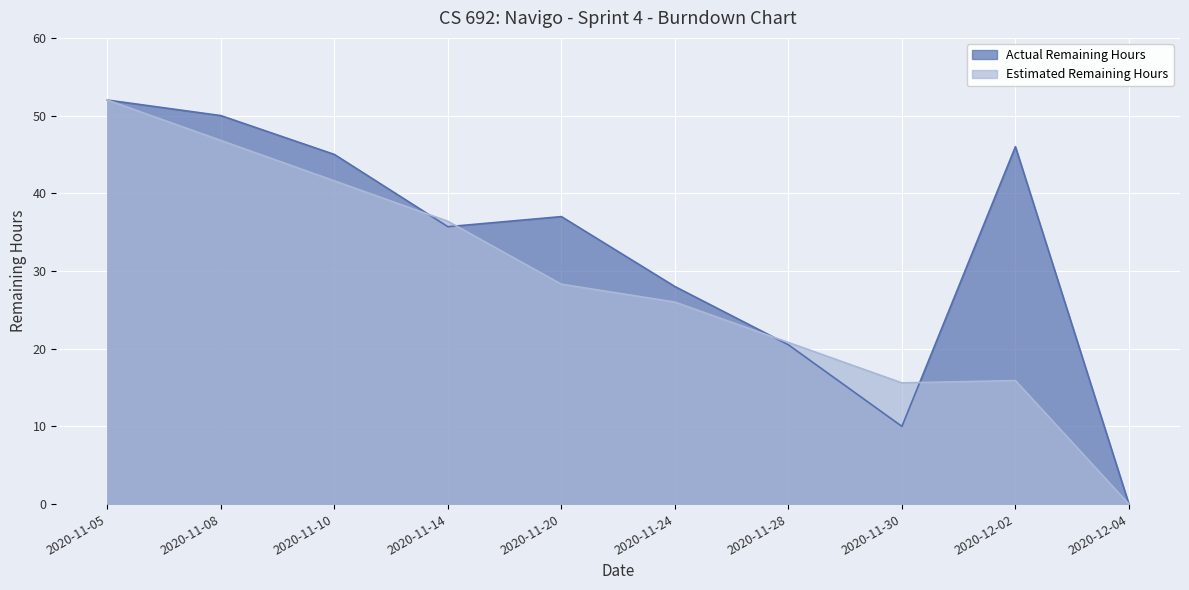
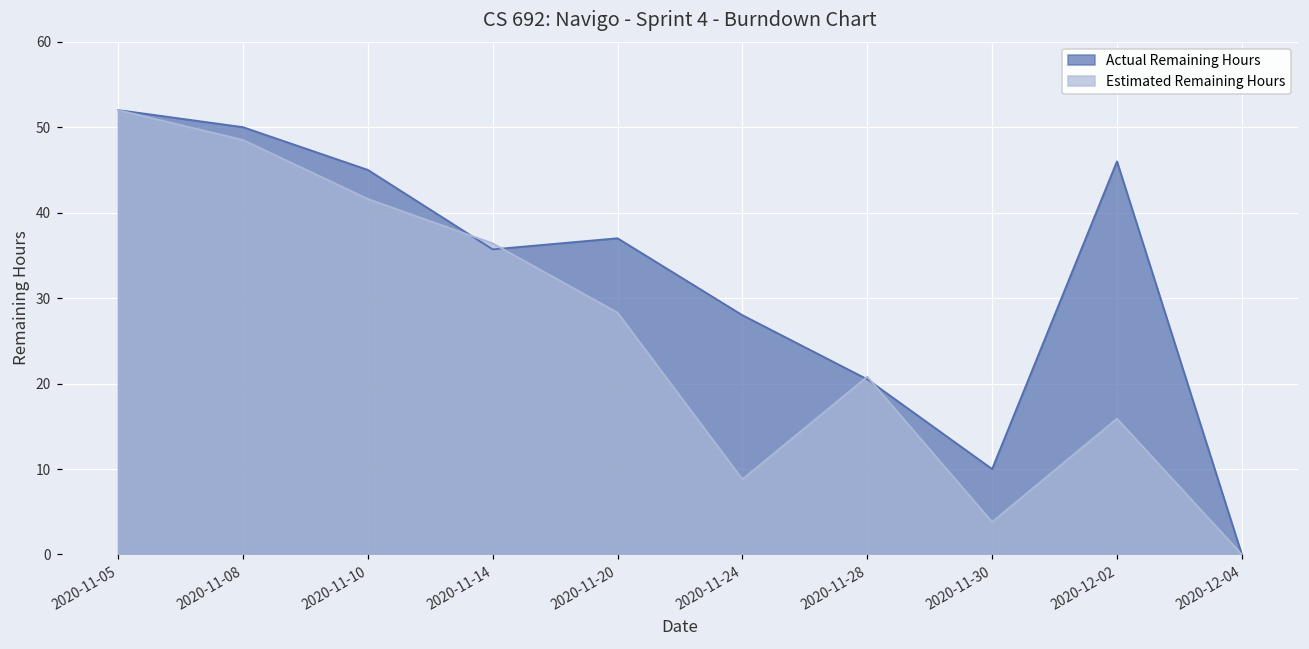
Estimated Remaining Hours, 2020-11-08: 47 -> 49
Estimated Remaining Hours, 2020-11-24: 26 -> 9
Estimated Remaining Hours, 2020-11-30: 16 -> 4
